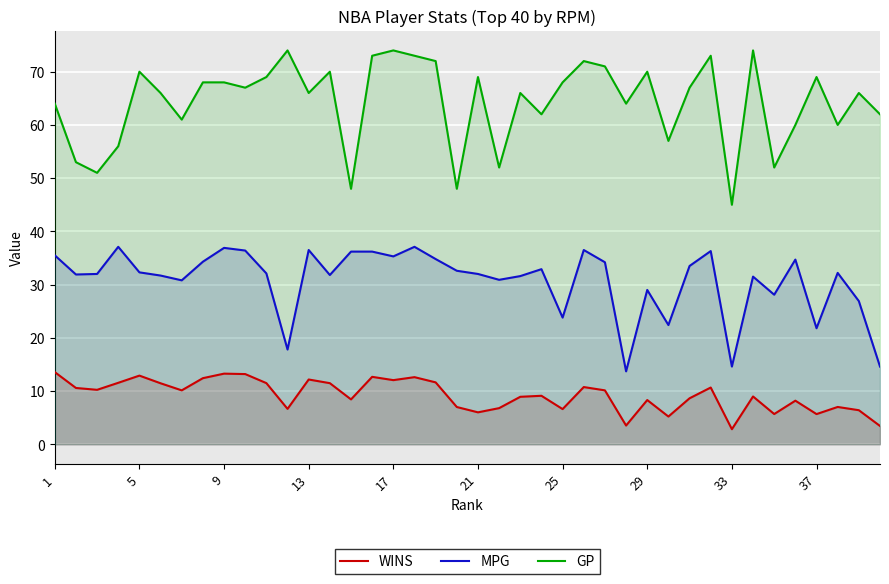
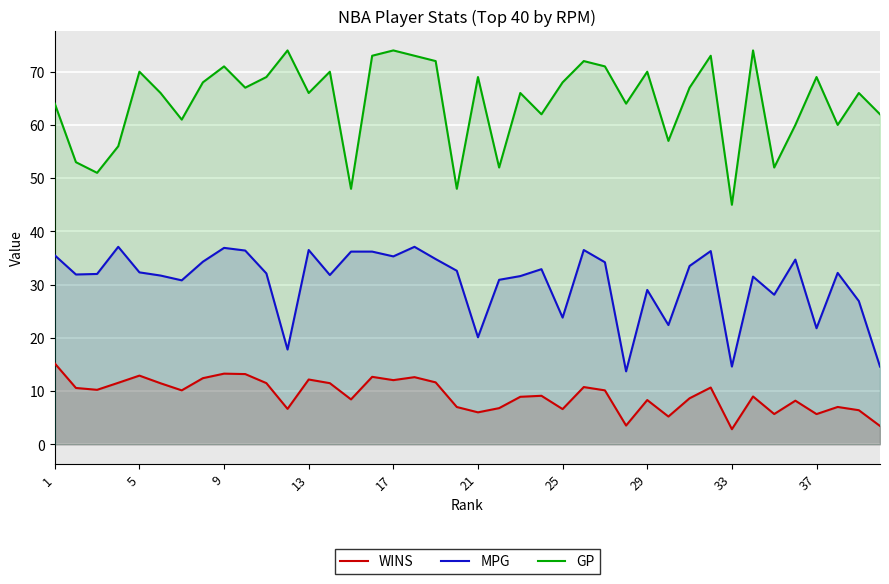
WINS, 1: 14 -> 15
GP, 9: 68 -> 71
MPG, 21: 32 -> 20
